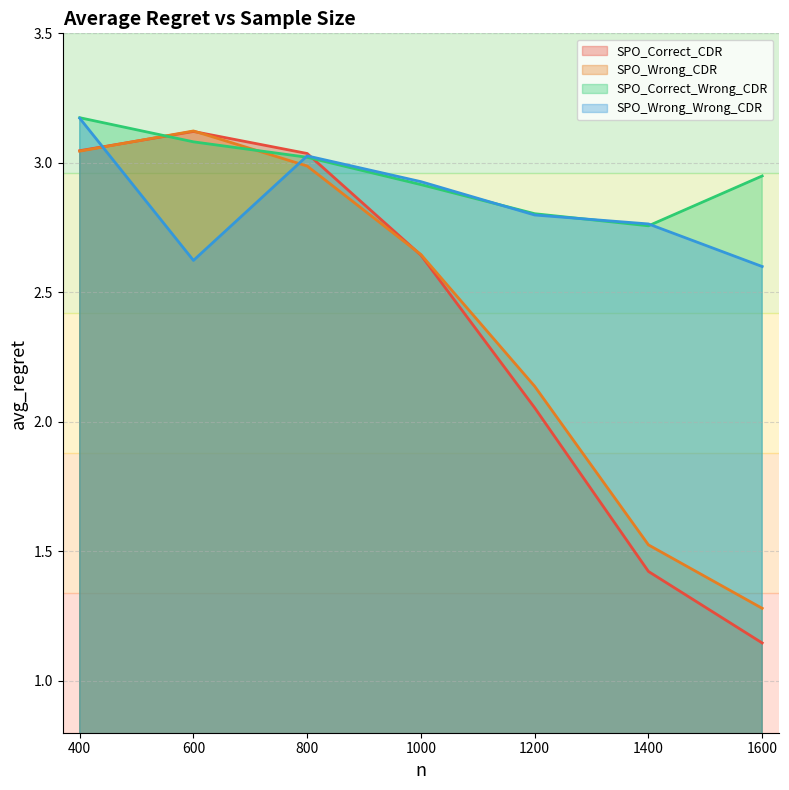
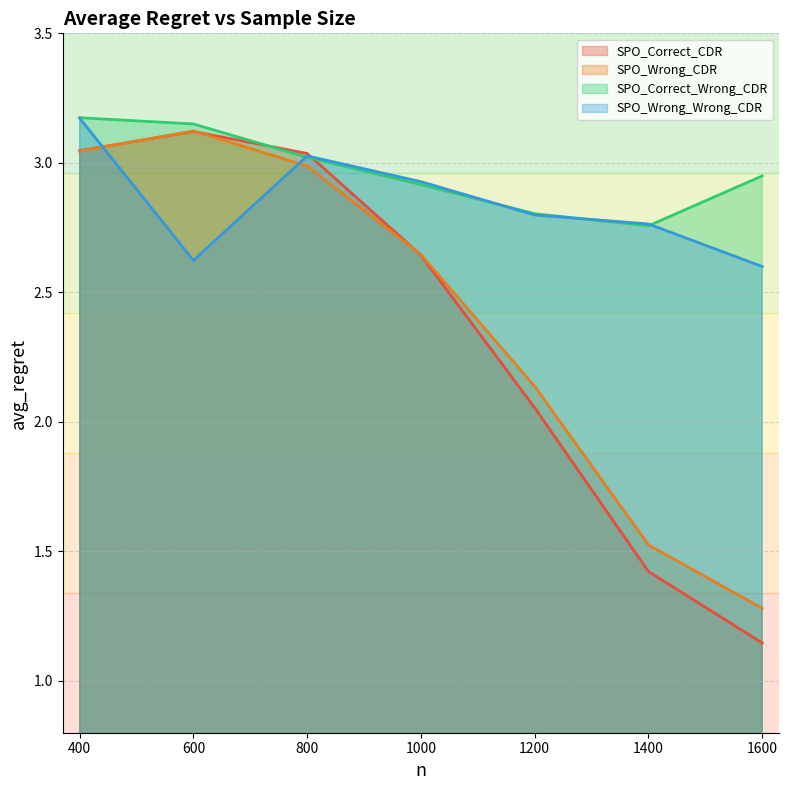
SPO_Correct_Wrong_CDR, 600: 3.08 -> 3.15
